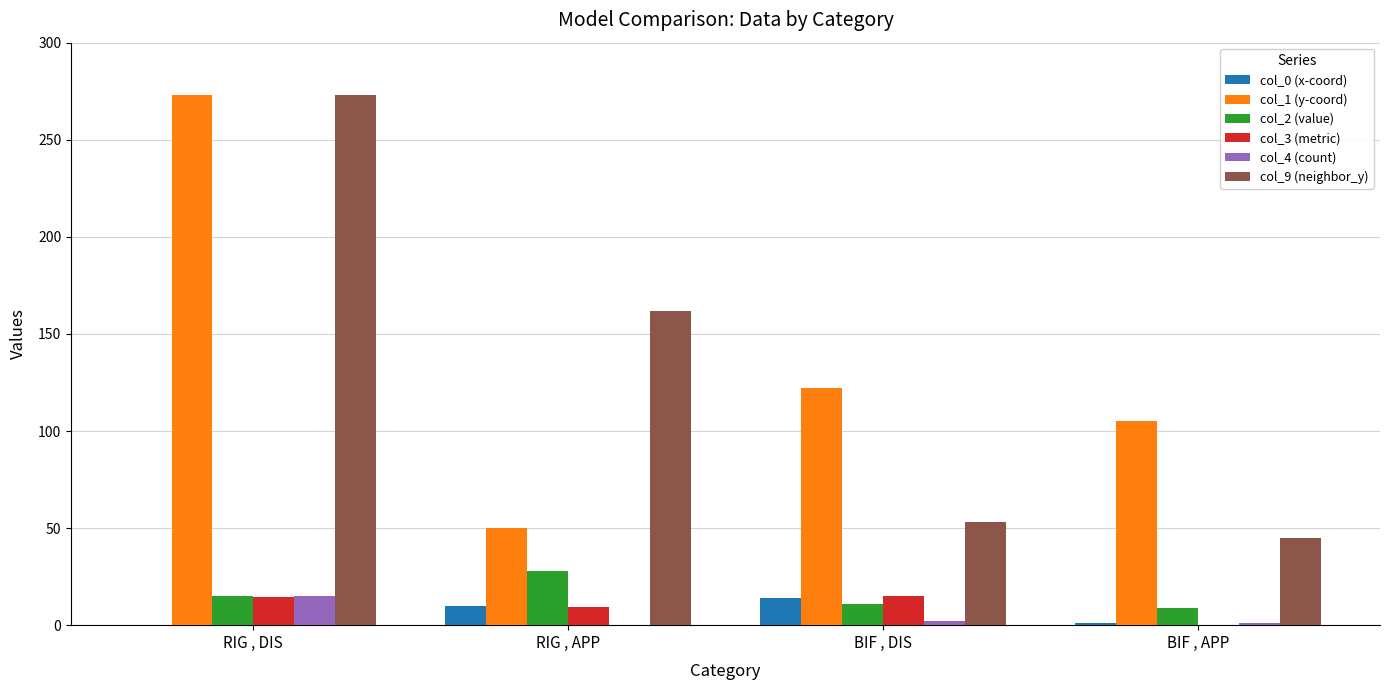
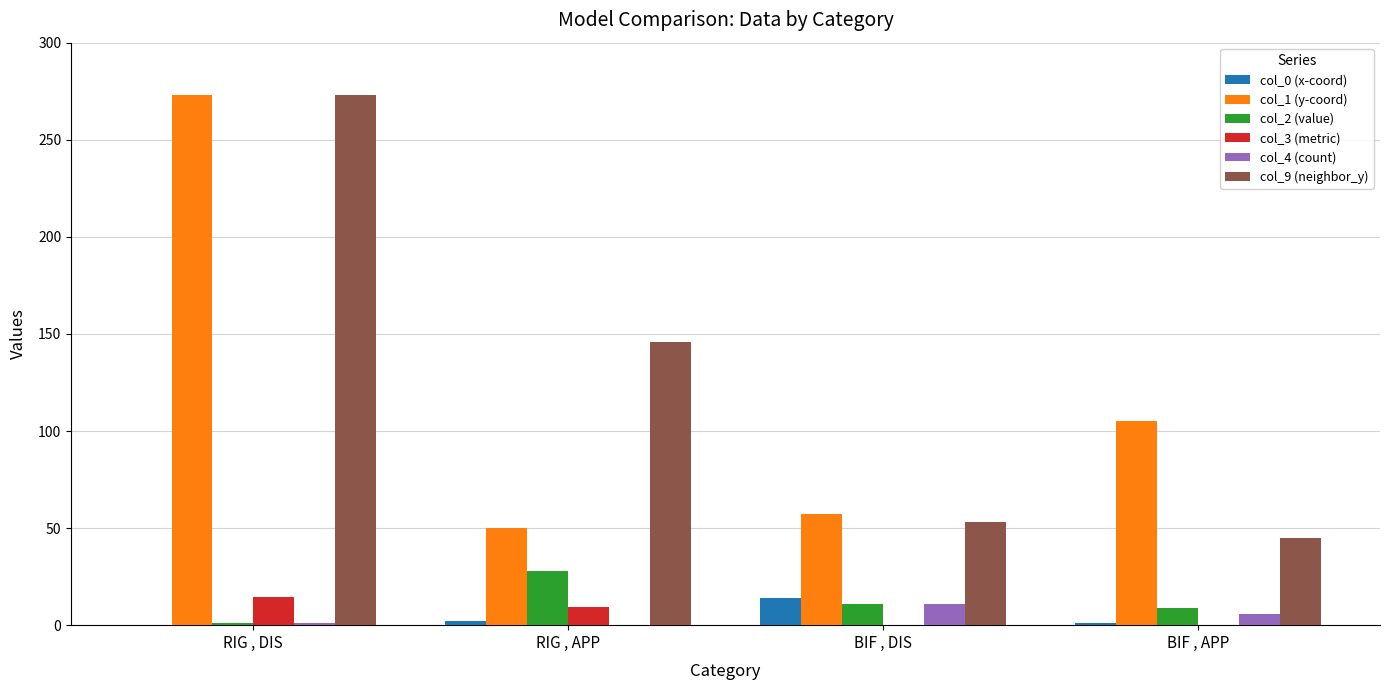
col_2 (value), RIG , DIS: 15 -> 1
col_4 (count), RIG , DIS: 15 -> 1
col_0 (x-coord), RIG , APP: 10 -> 2
col_9 (neighbor_y), RIG , APP: 162 -> 146
col_1 (y-coord), BIF , DIS: 122 -> 57
col_3 (metric), BIF , DIS: 15 -> 0
col_4 (count), BIF , DIS: 2 -> 11
col_4 (count), BIF , APP: 1 -> 6
